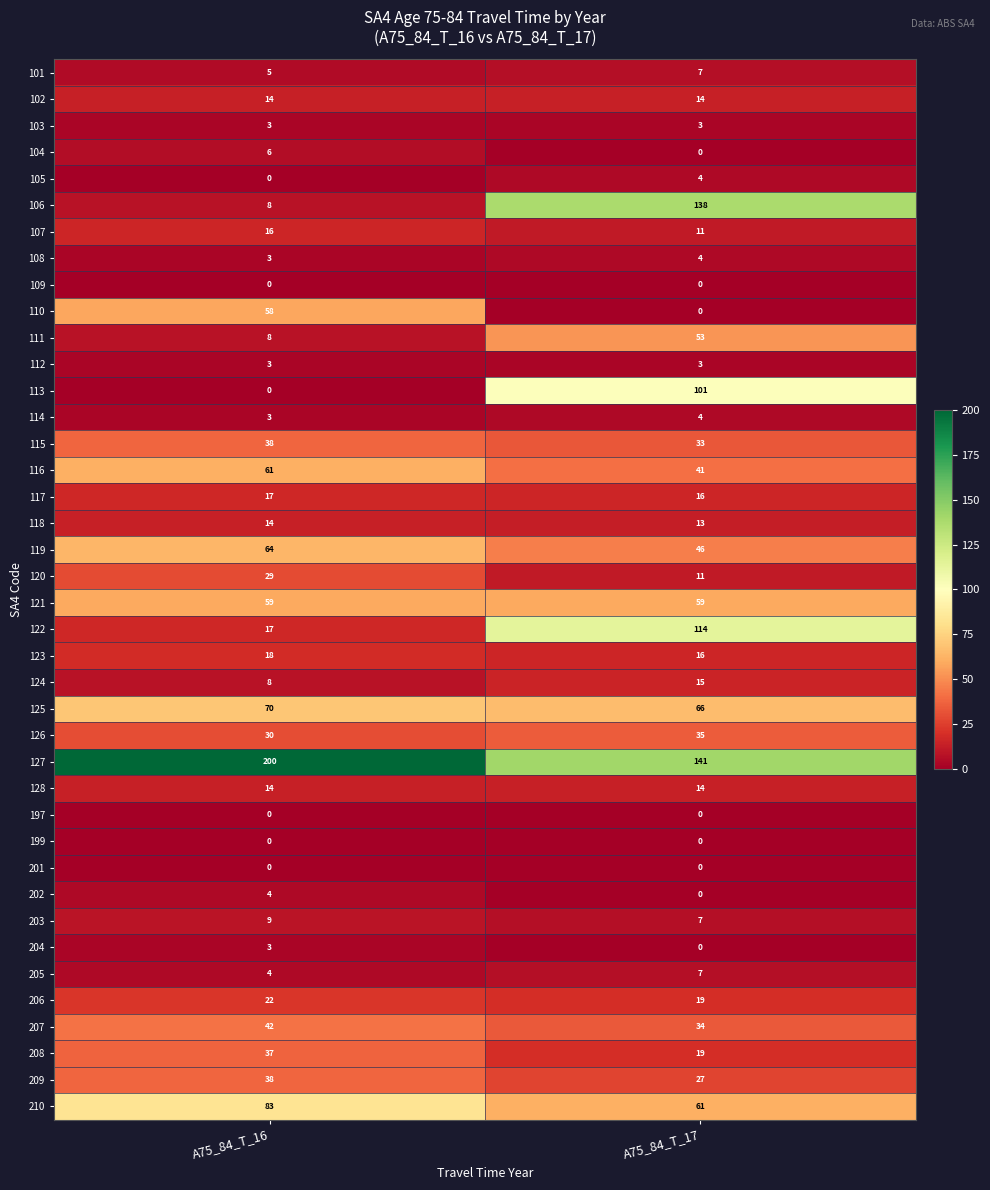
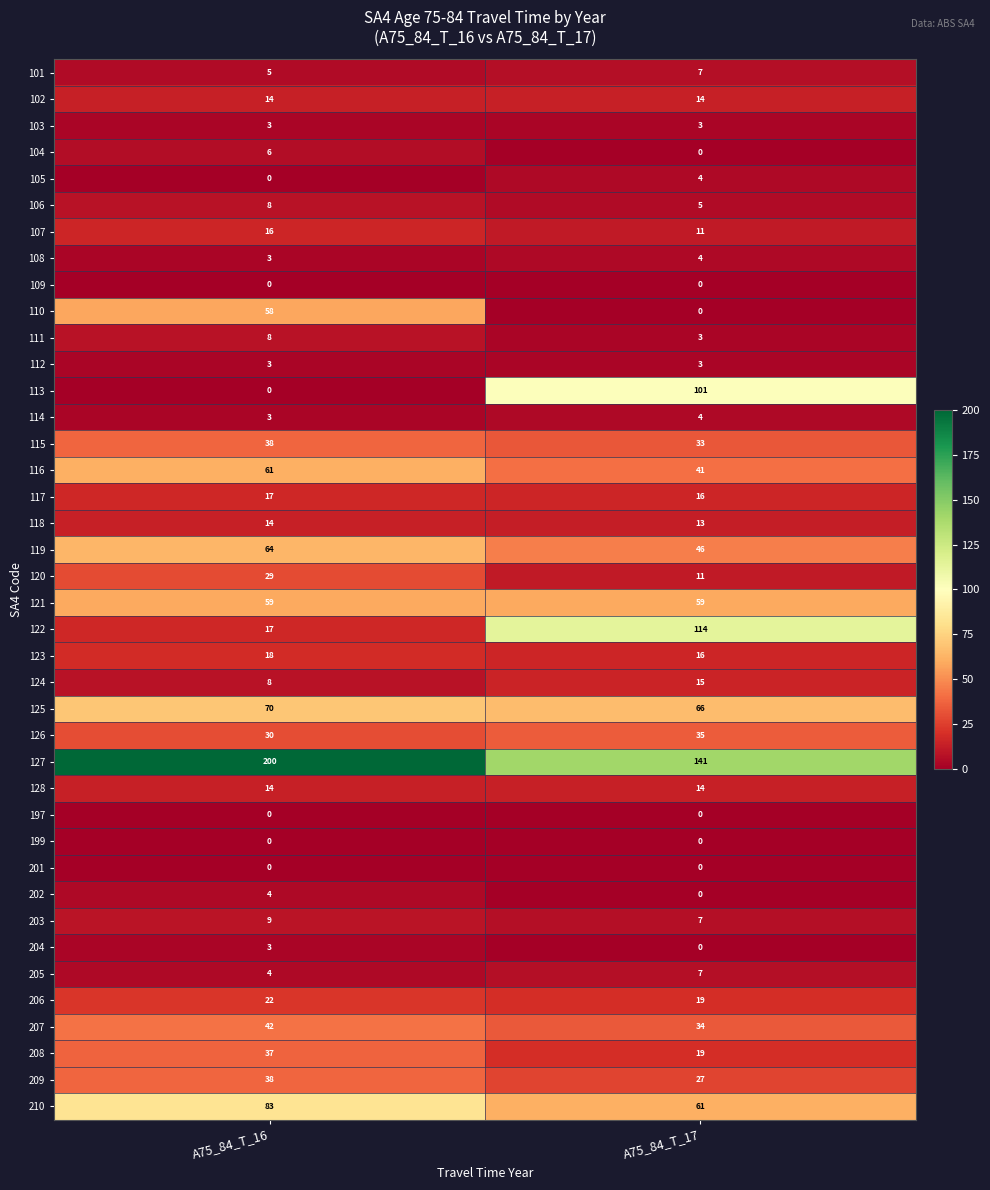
106, A75_84_T_17: 138 -> 5
111, A75_84_T_17: 53 -> 3
